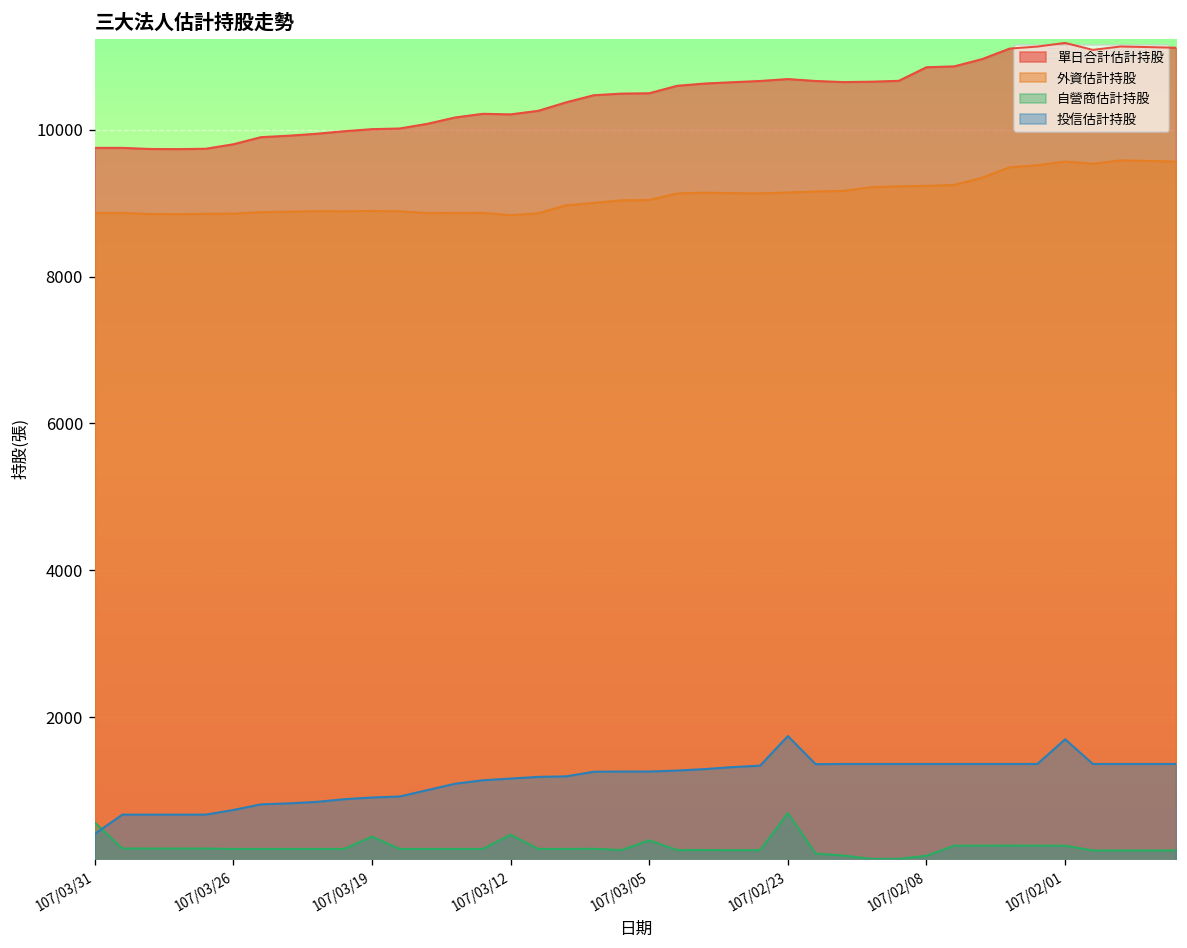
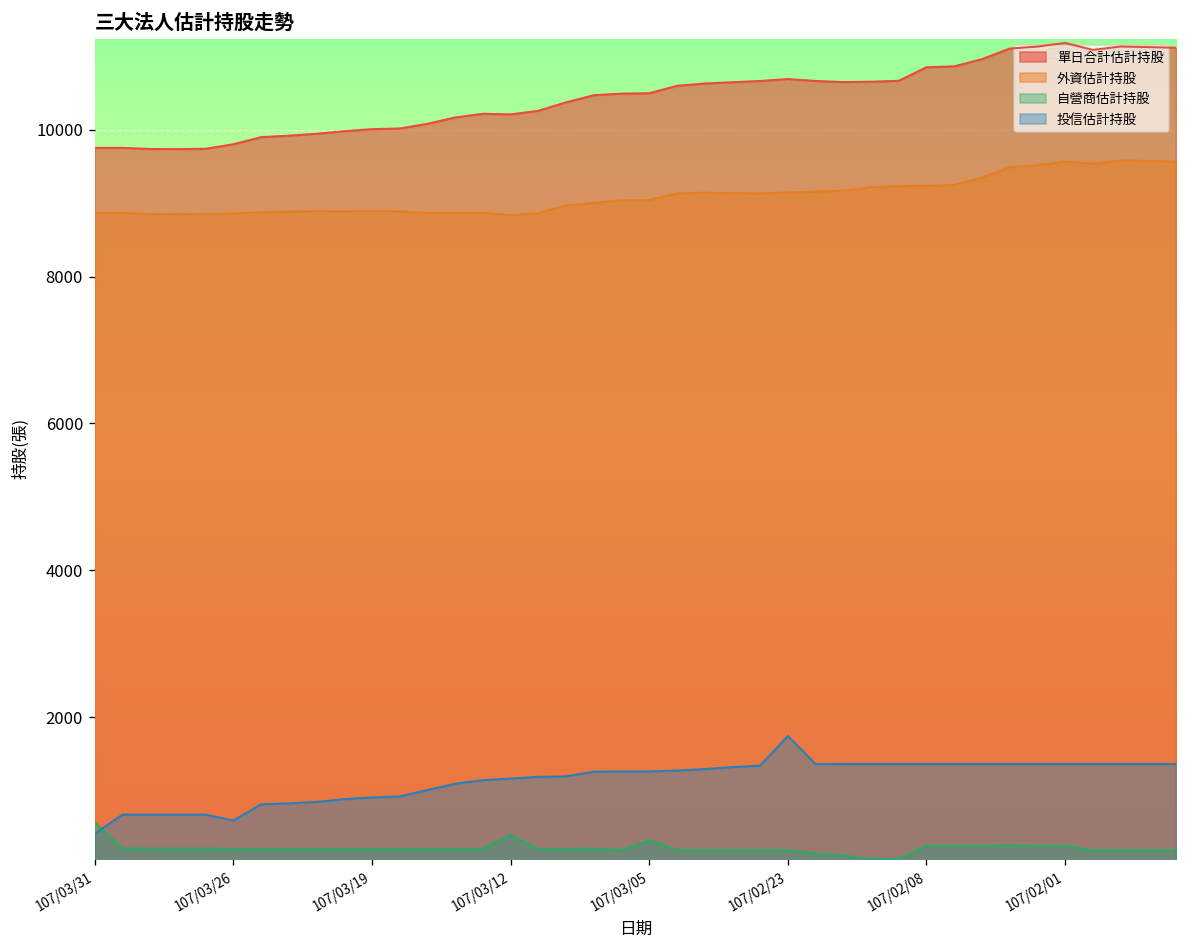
投信估計持股, 107/03/26: 700 -> 600
自營商估計持股, 107/03/19: 400 -> 200
自營商估計持股, 107/02/23: 700 -> 200
自營商估計持股, 107/02/08: 100 -> 300
投信估計持股, 107/02/01: 1700 -> 1400
